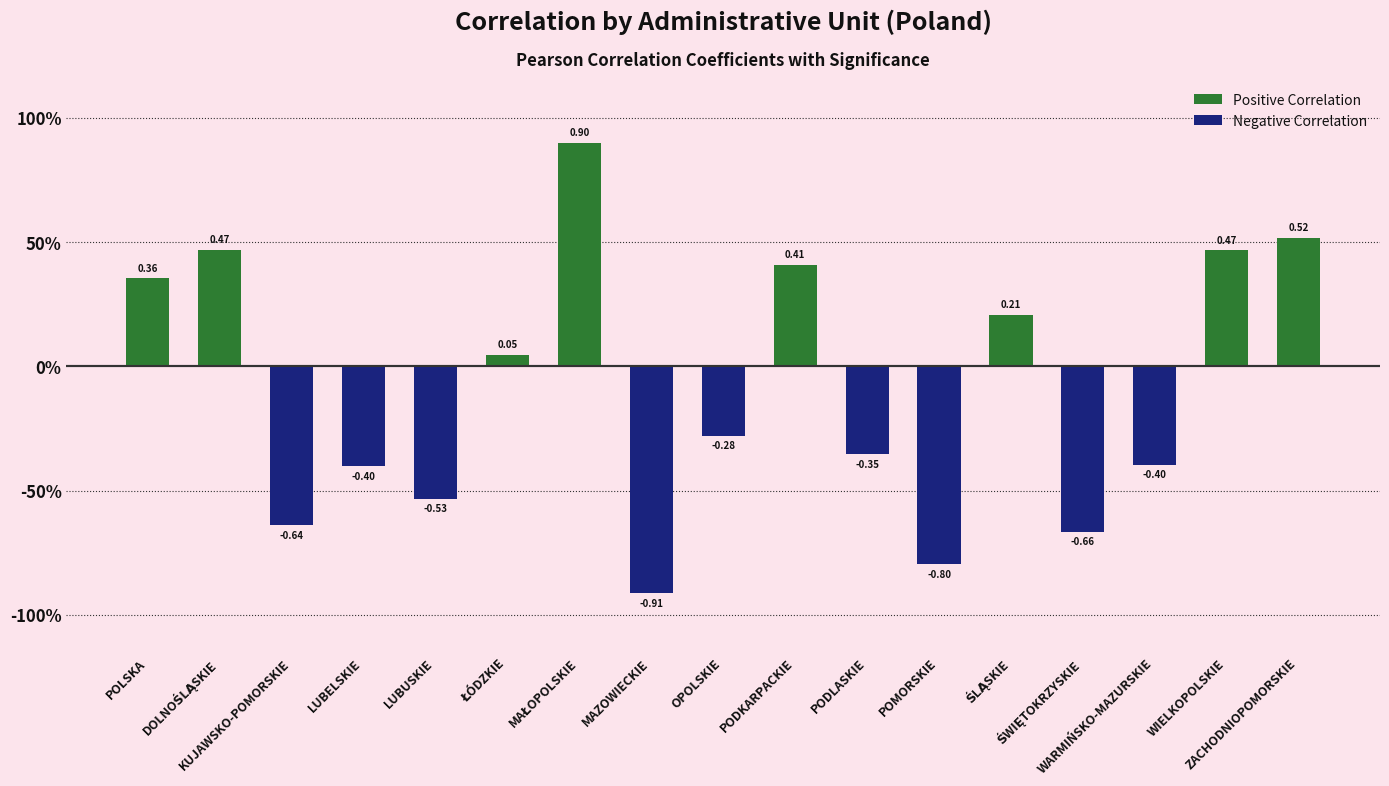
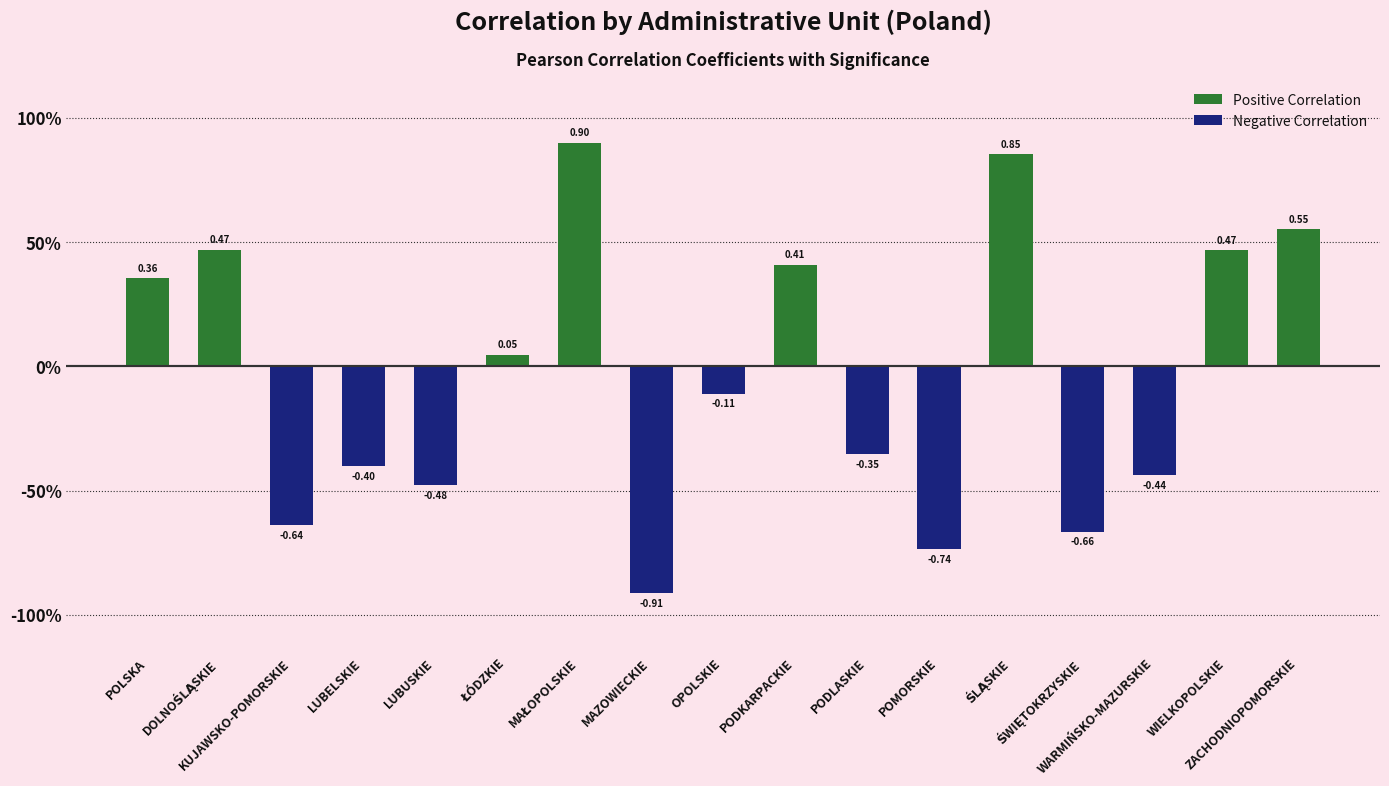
Negative Correlation, LUBUSKIE: -0.53 -> -0.48
Negative Correlation, OPOLSKIE: -0.28 -> -0.11
Negative Correlation, POMORSKIE: -0.80 -> -0.74
Positive Correlation, ŚLĄSKIE: 0.21 -> 0.85
Negative Correlation, WARMIŃSKO-MAZURSKIE: -0.40 -> -0.44
Positive Correlation, ZACHODNIOPOMORSKIE: 0.52 -> 0.55
